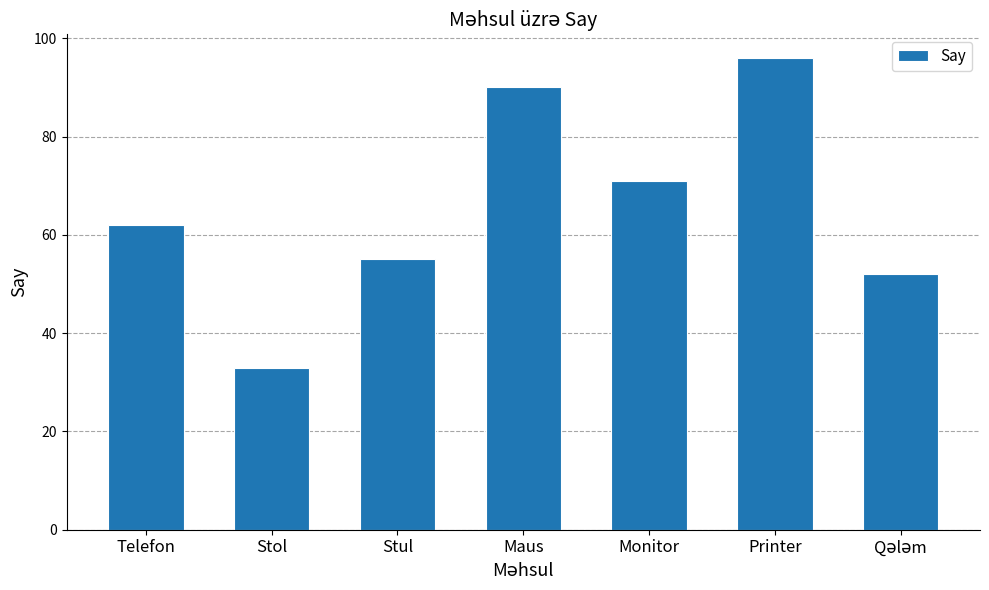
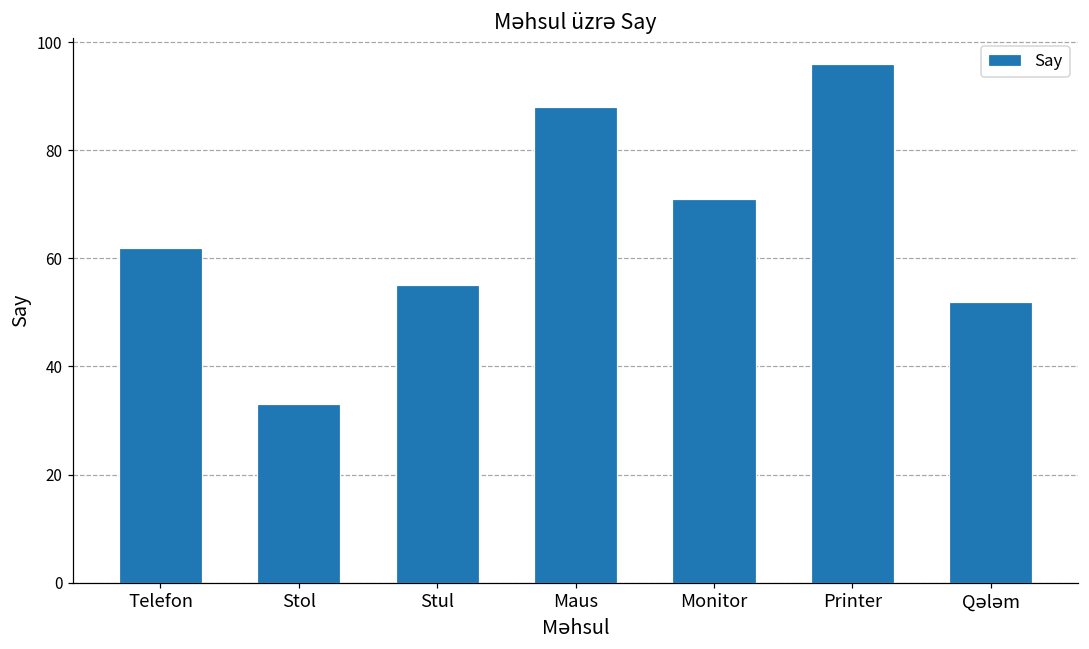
Maus: 90 -> 88
